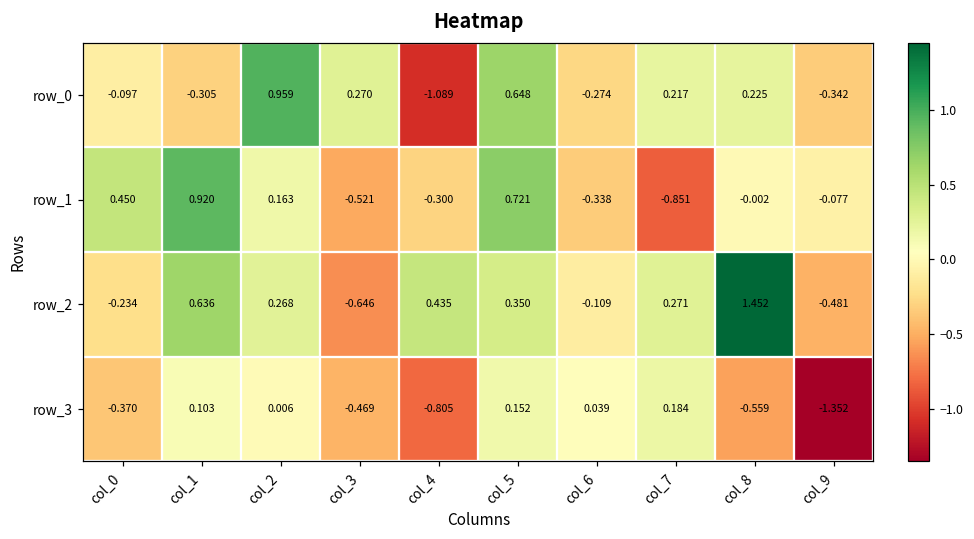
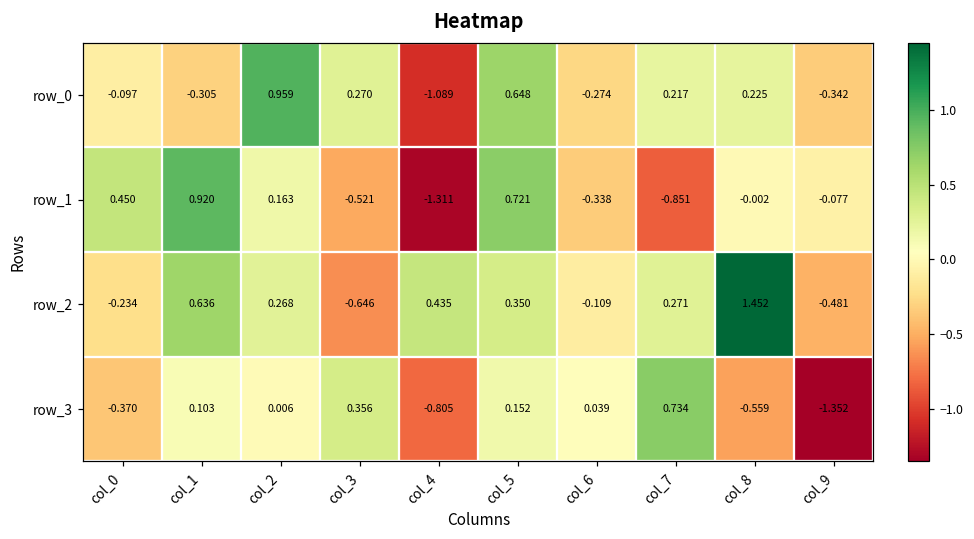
row_1, col_4: -0.300 -> -1.311
row_3, col_3: -0.469 -> 0.356
row_3, col_7: 0.184 -> 0.734
